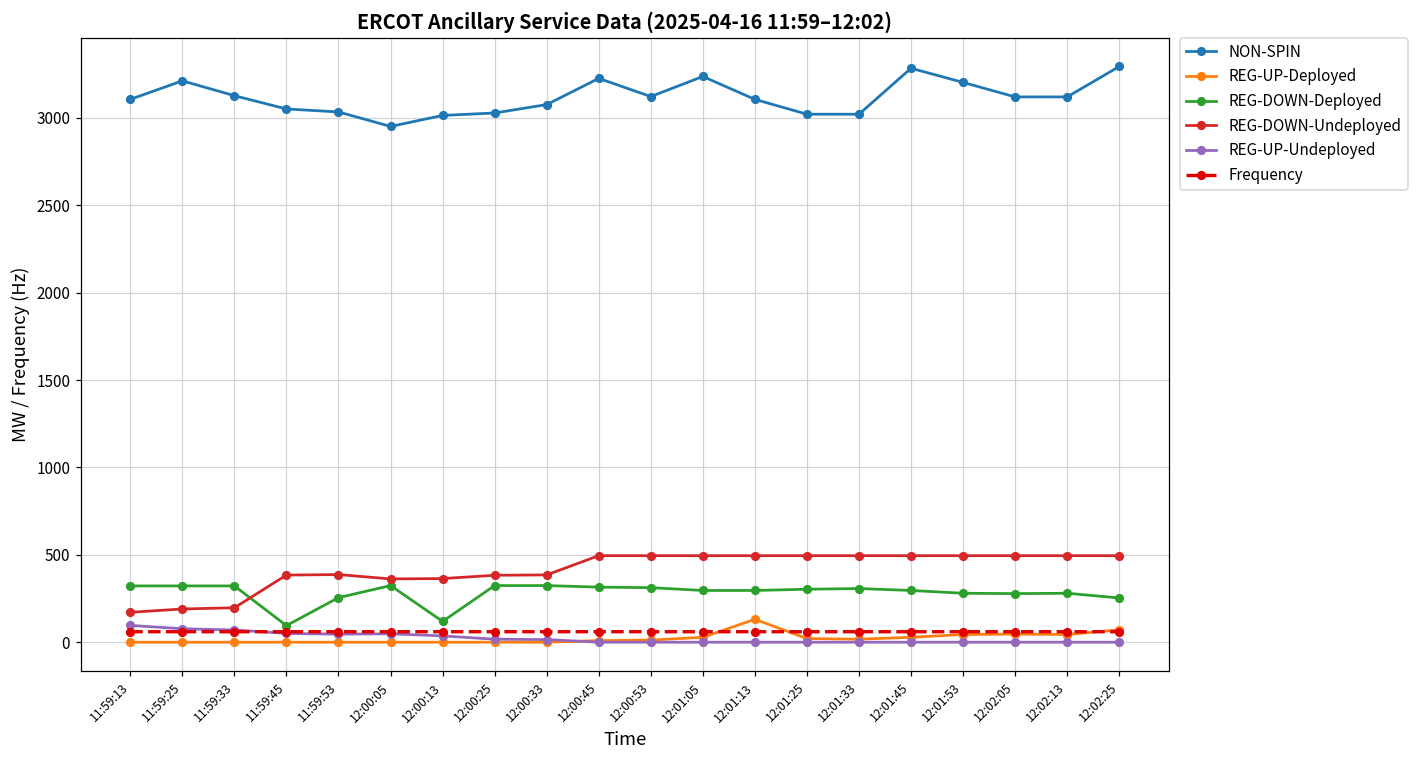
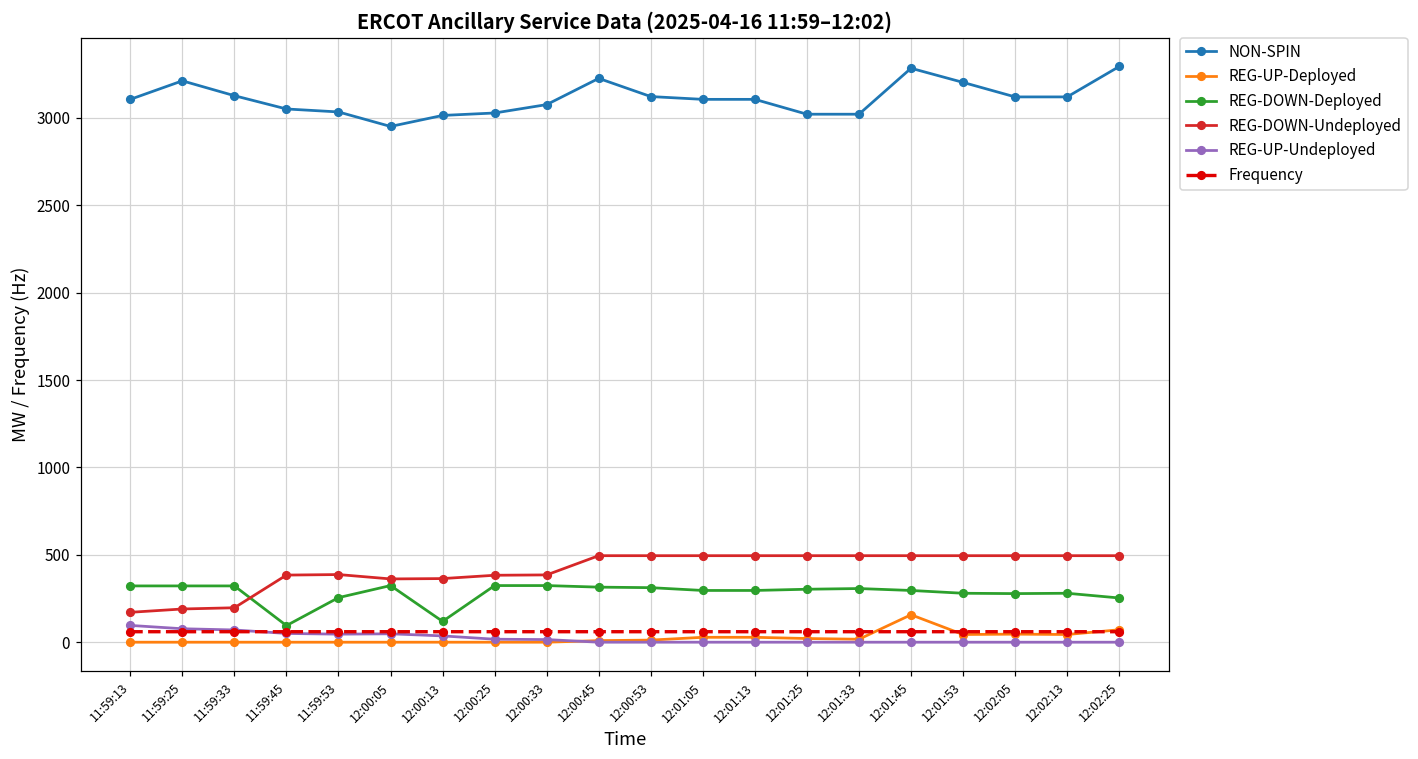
NON-SPIN, 12:01:05: 3240 -> 3110
REG-UP-Deployed, 12:01:13: 130 -> 30
REG-UP-Deployed, 12:01:45: 30 -> 160
